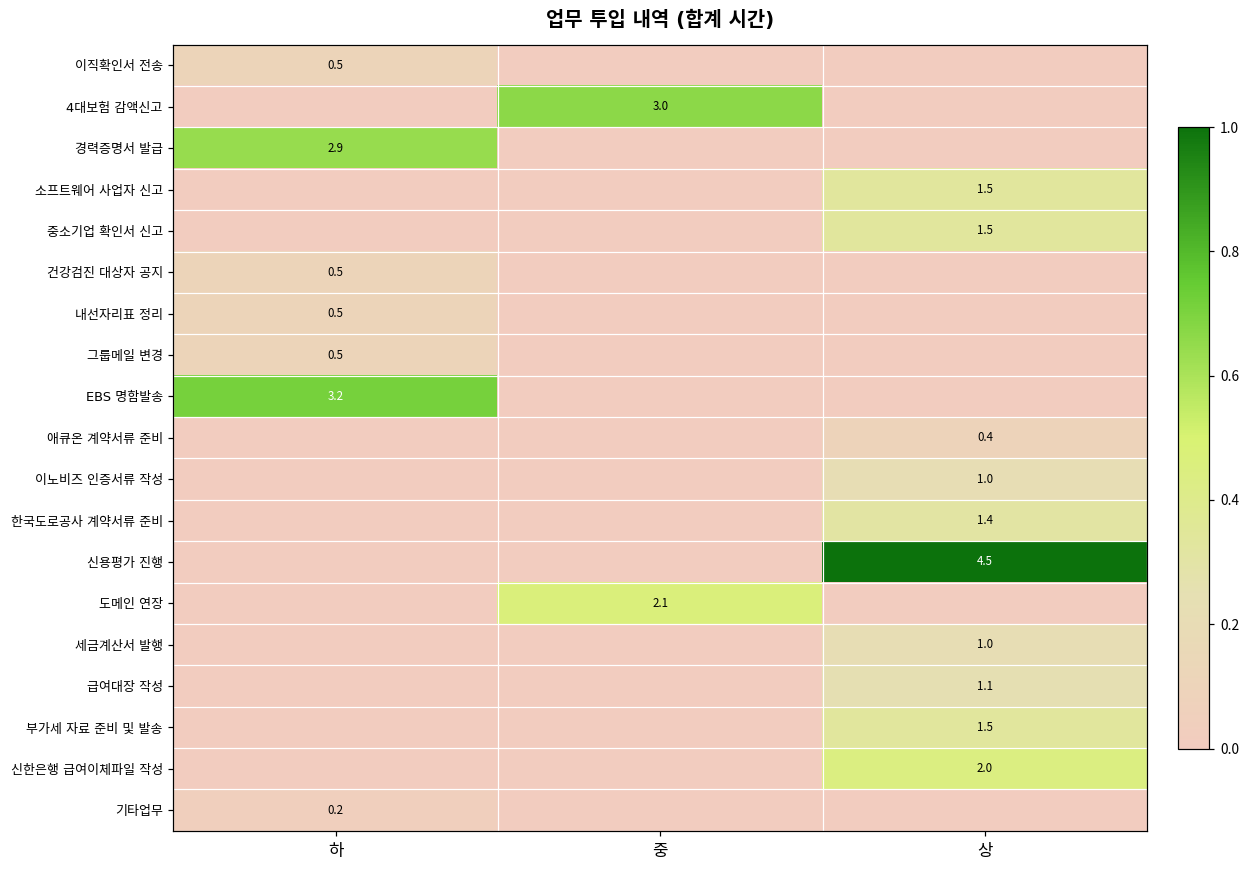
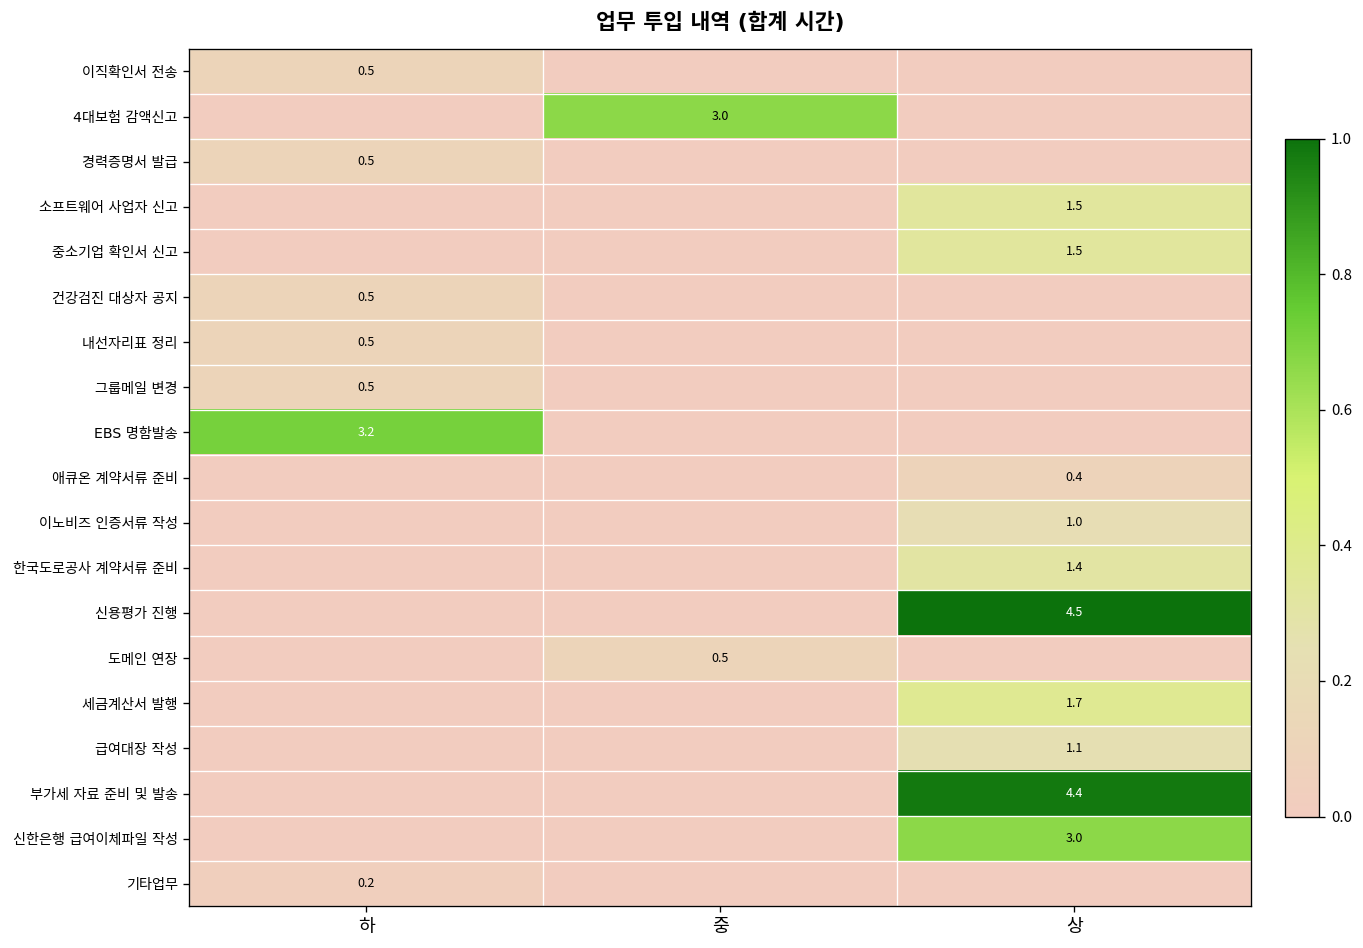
경력증명서 발급, 하: 2.9 -> 0.5
도메인 연장, 중: 2.1 -> 0.5
세금계산서 발행, 상: 1.0 -> 1.7
부가세 자료 준비 및 발송, 상: 1.5 -> 4.4
신한은행 급여이체파일 작성, 상: 2.0 -> 3.0
